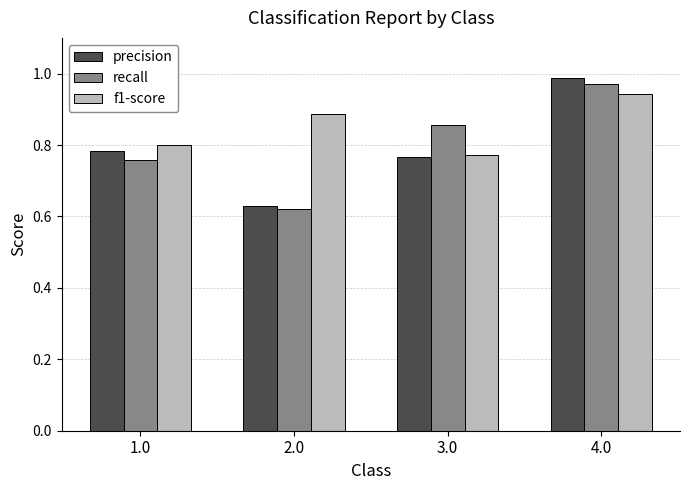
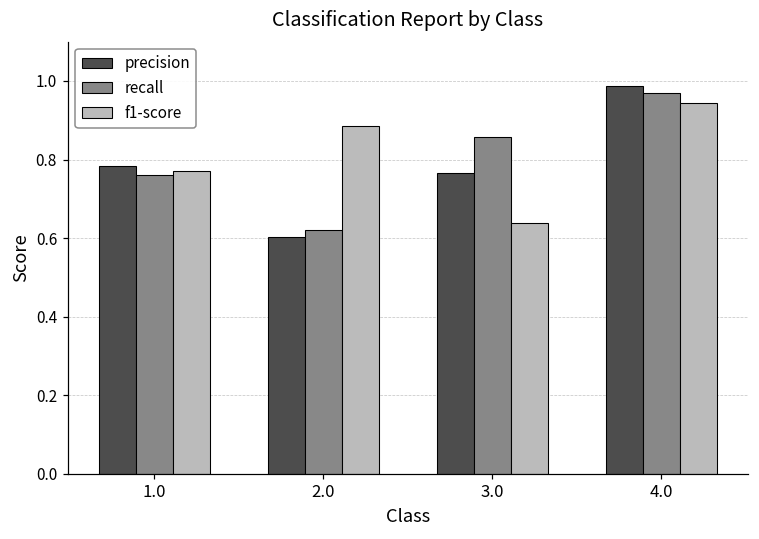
f1-score, 1.0: 0.80 -> 0.77
precision, 2.0: 0.63 -> 0.60
f1-score, 3.0: 0.77 -> 0.64
